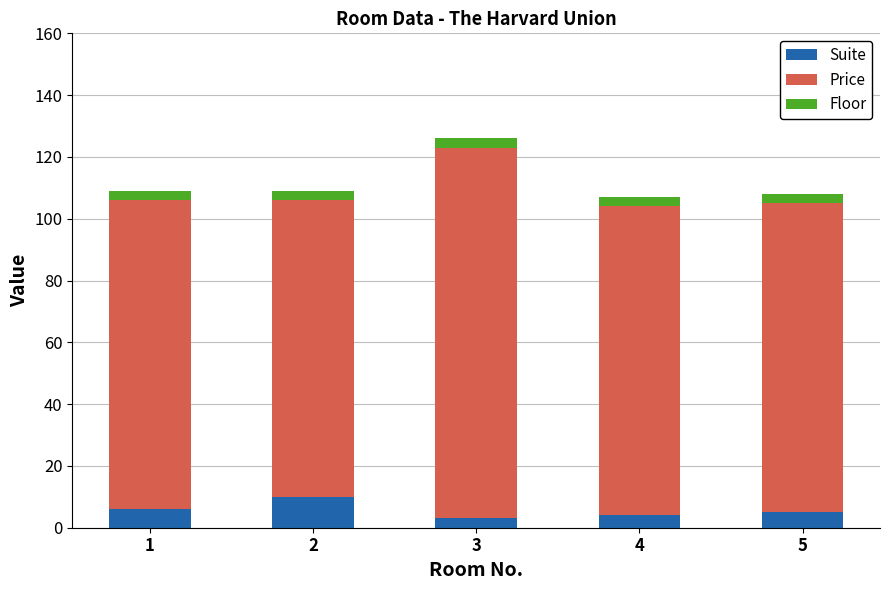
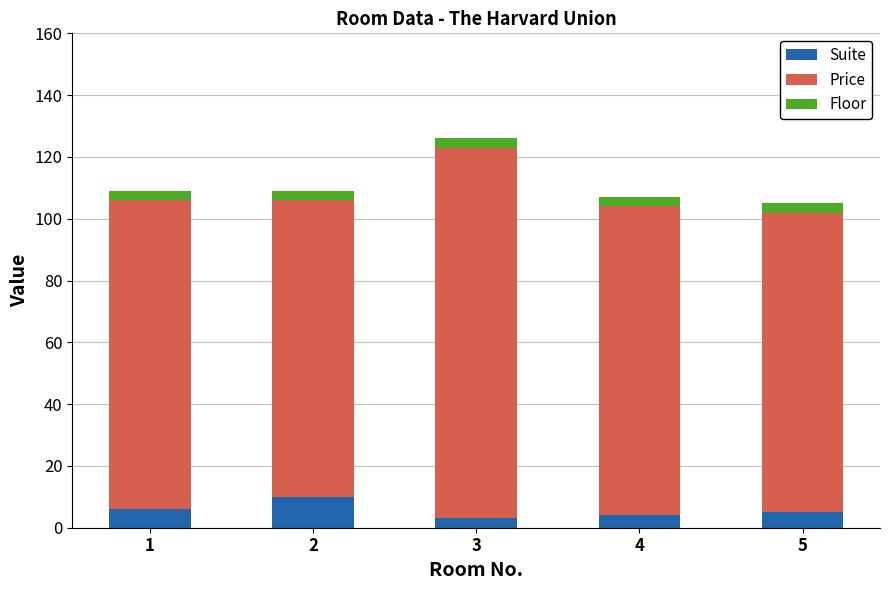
Price, 5: 100 -> 97
